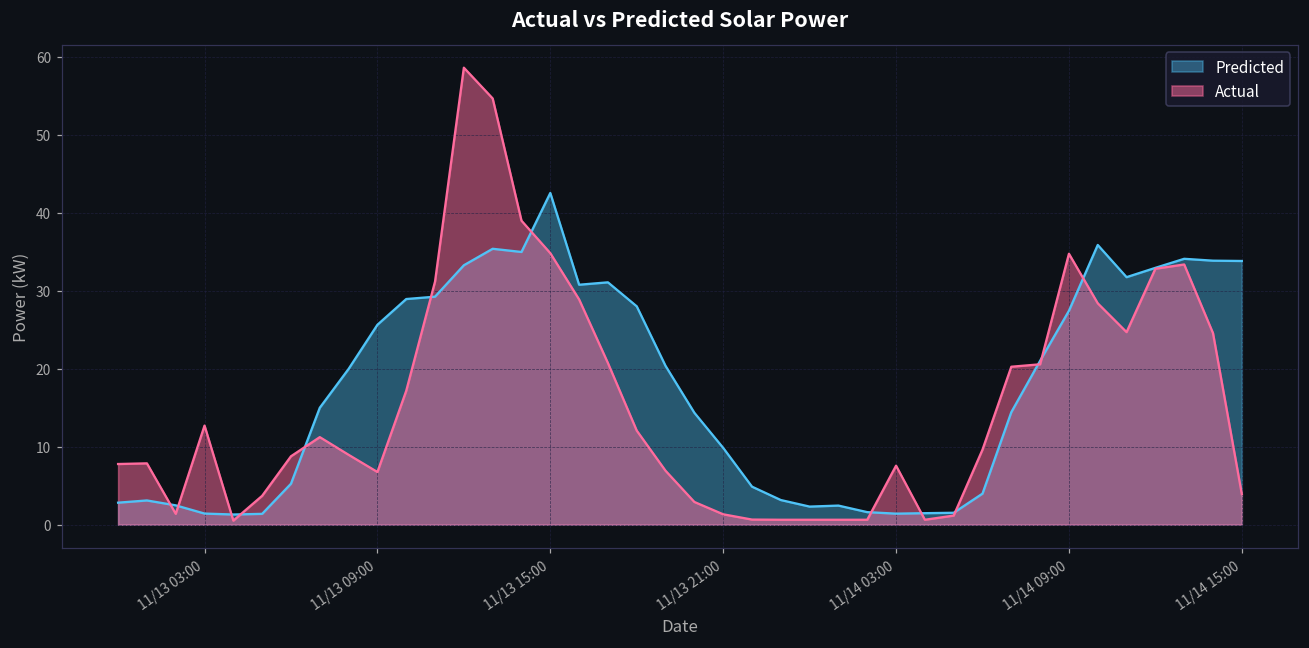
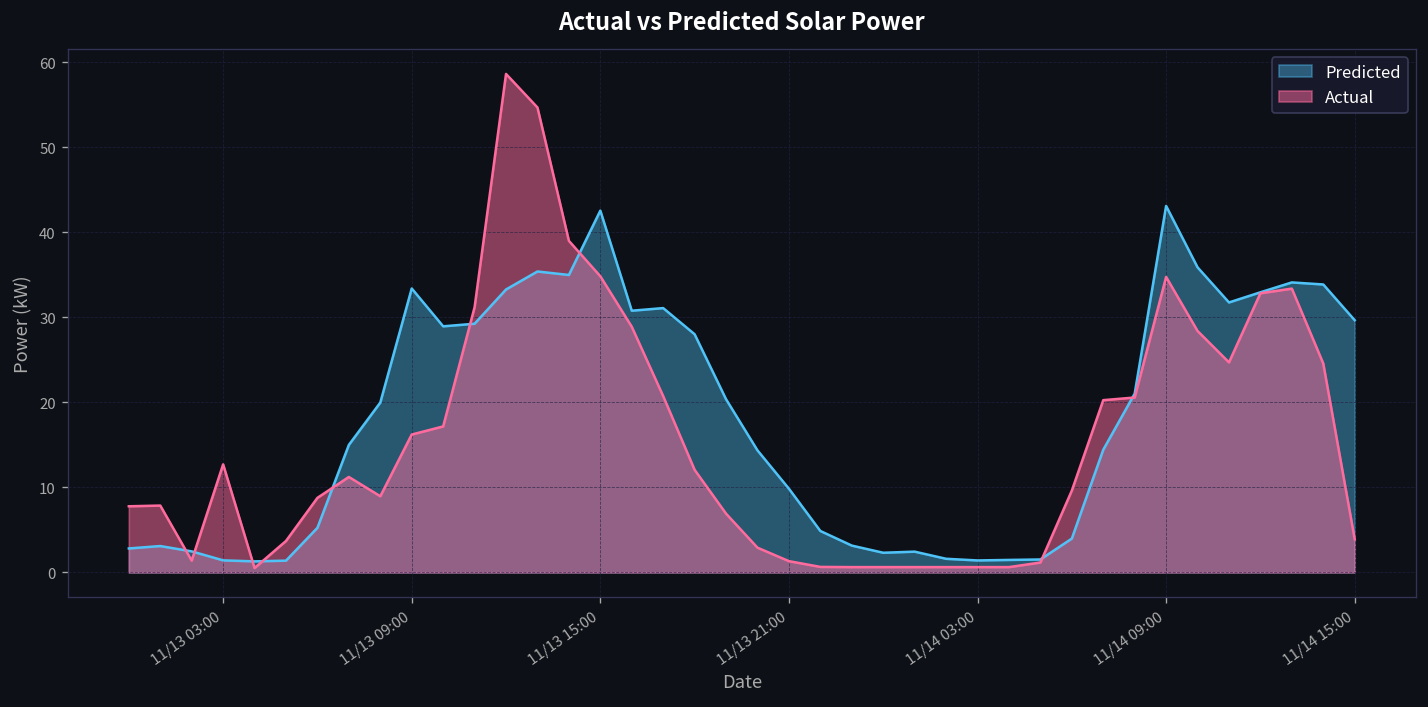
Predicted, 11/13 09:00: 26 -> 33
Actual, 11/13 09:00: 7 -> 16
Actual, 11/14 03:00: 8 -> 1
Predicted, 11/14 09:00: 27 -> 43
Predicted, 11/14 15:00: 34 -> 30
